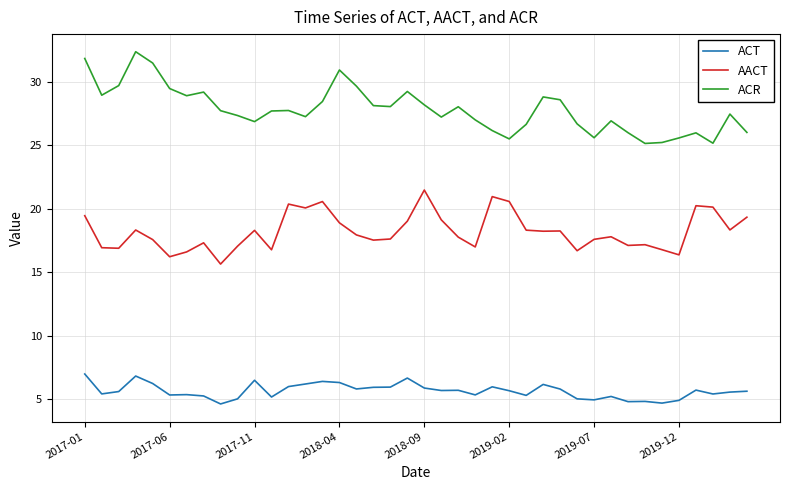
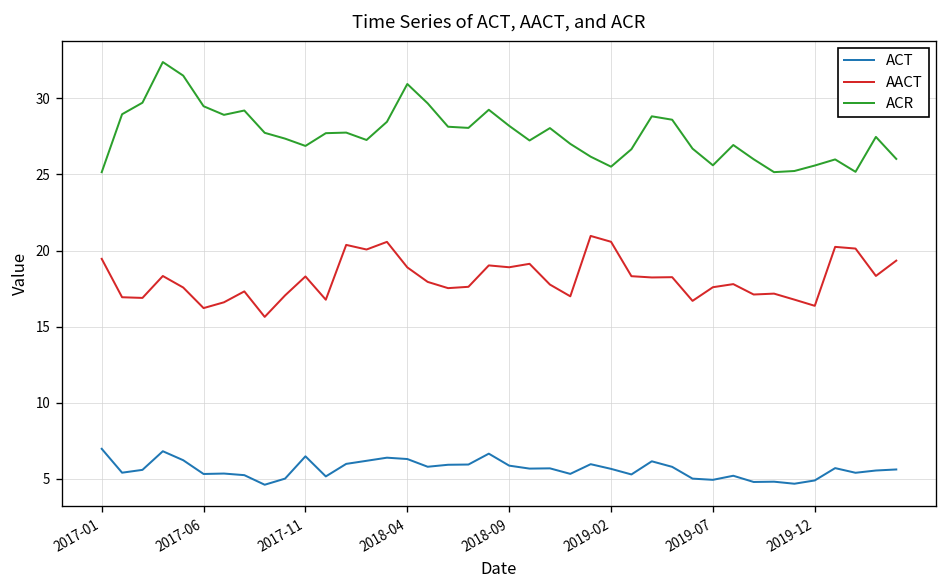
ACR, 2017-01: 31.8 -> 25.1
AACT, 2018-09: 21.5 -> 18.9
